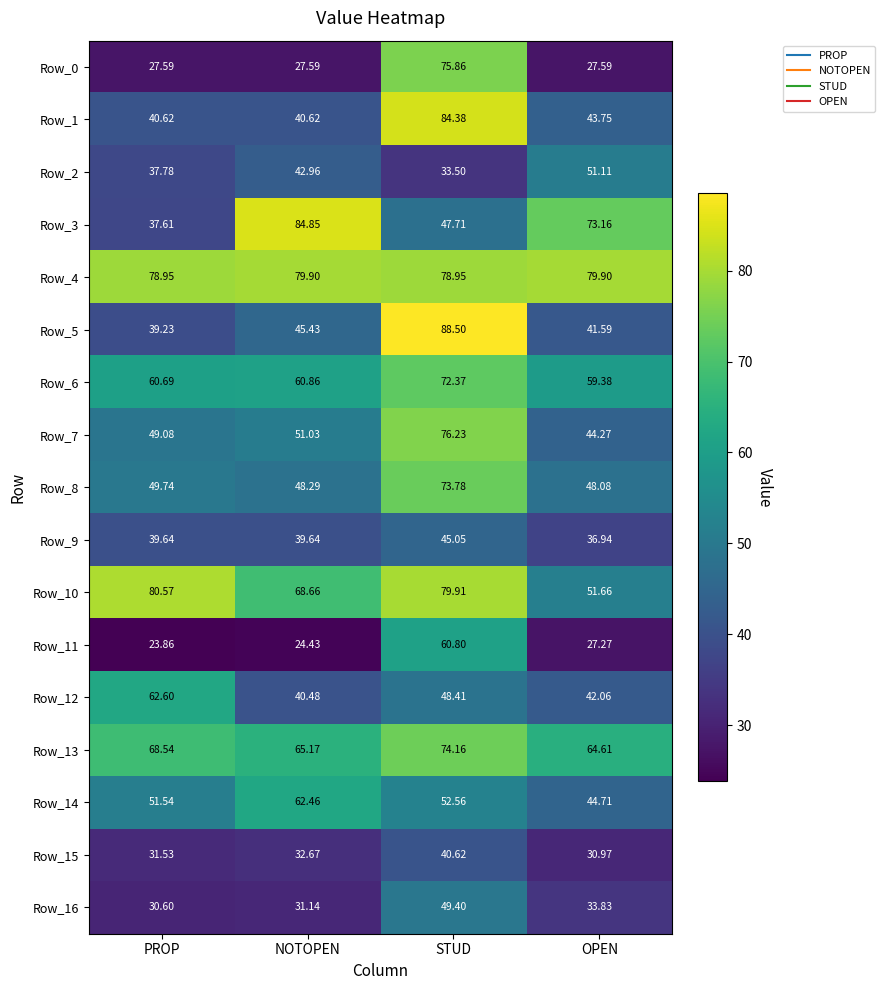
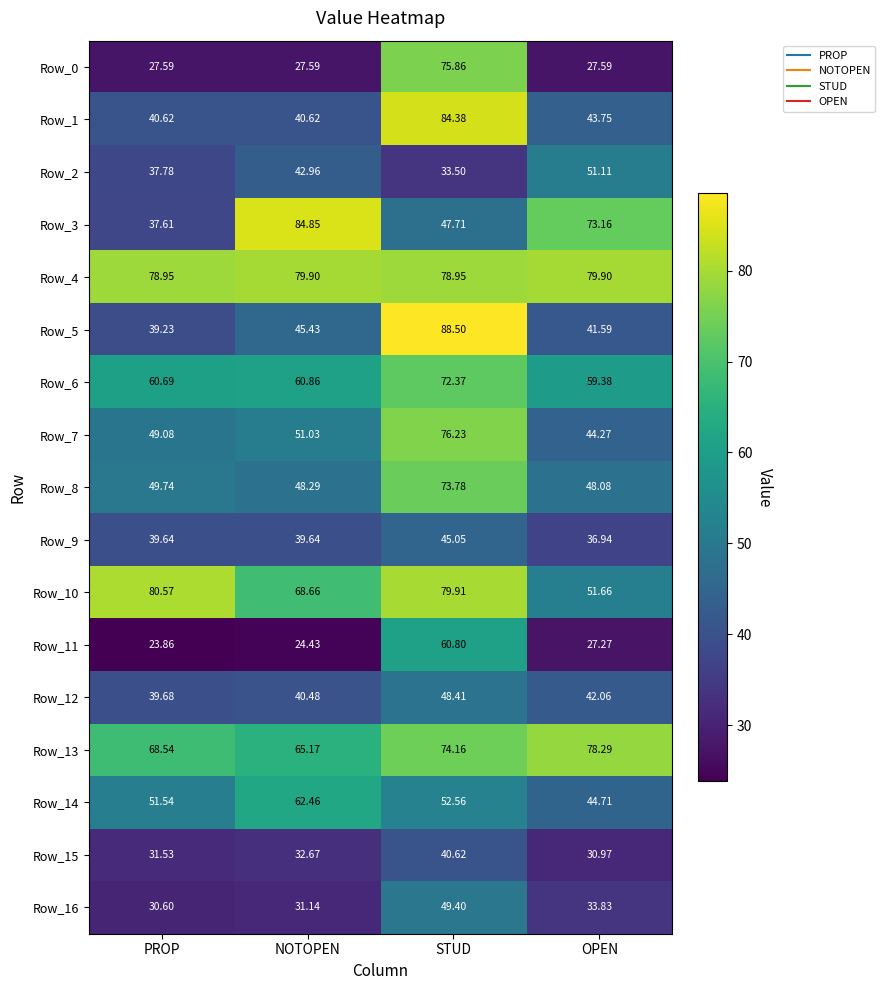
Row_12, PROP: 62.60 -> 39.68
Row_13, OPEN: 64.61 -> 78.29
